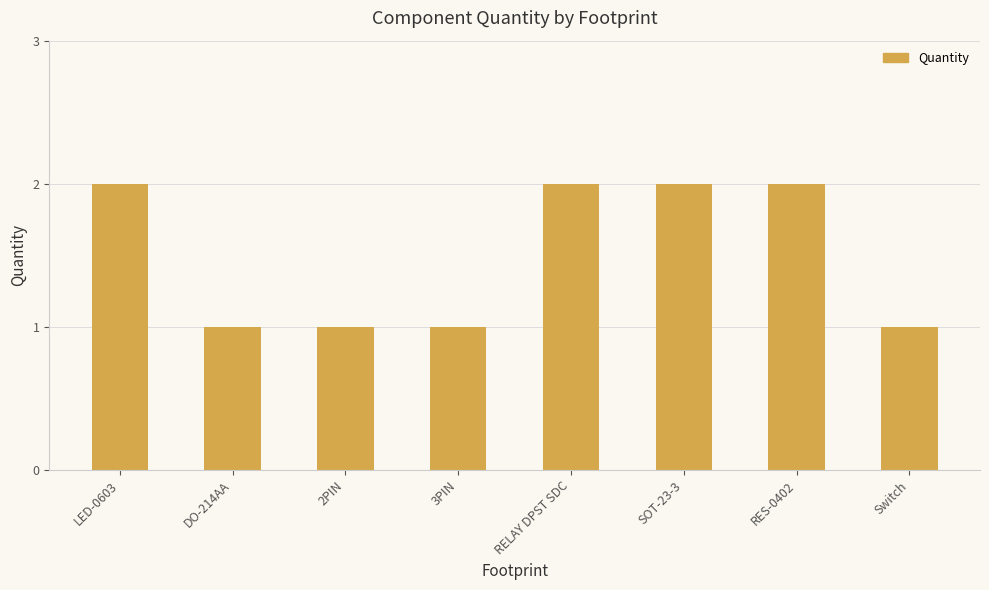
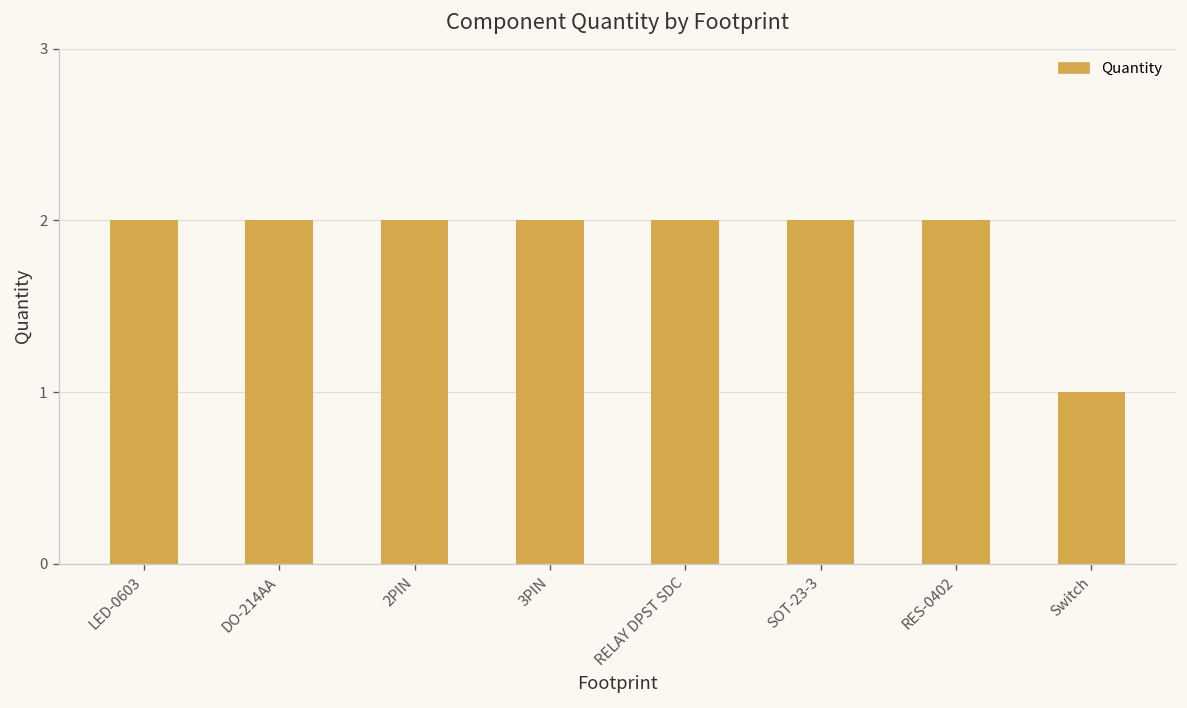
DO-214AA: 1 -> 2
2PIN: 1 -> 2
3PIN: 1 -> 2
